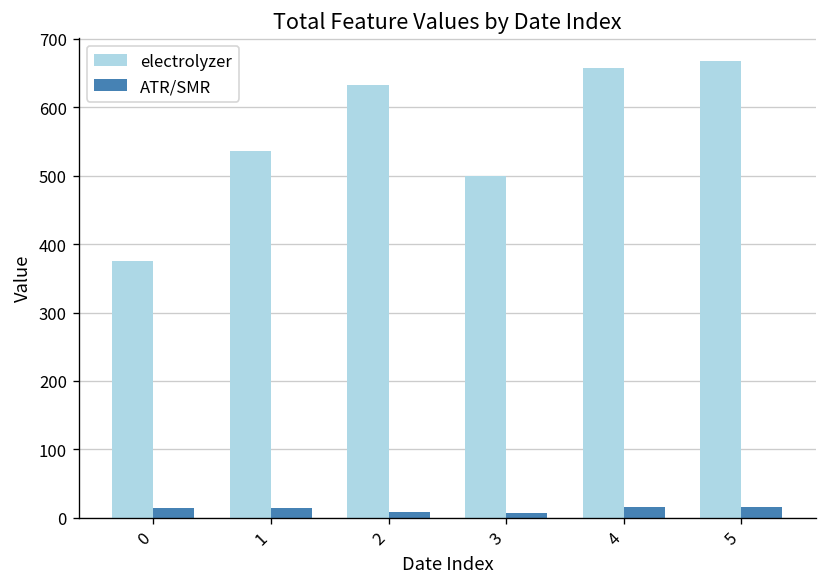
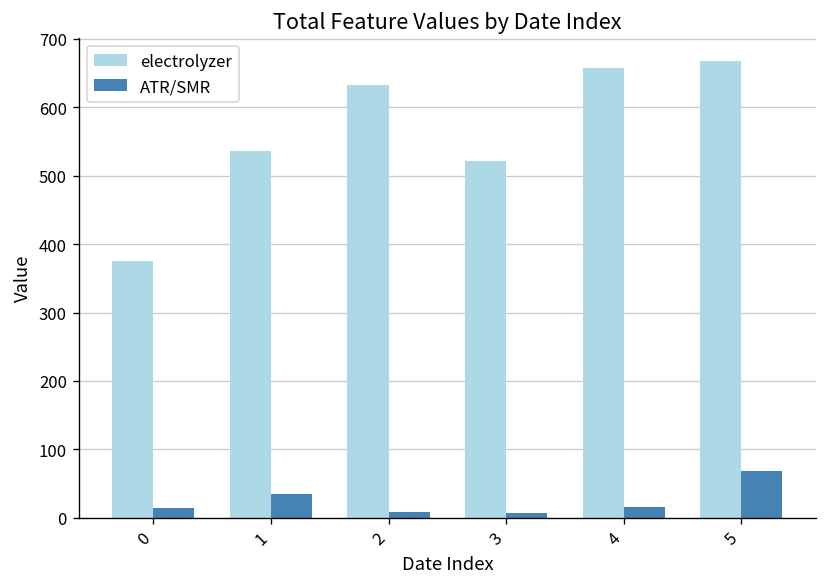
ATR/SMR, 1: 10 -> 40
electrolyzer, 3: 500 -> 520
ATR/SMR, 5: 20 -> 70
